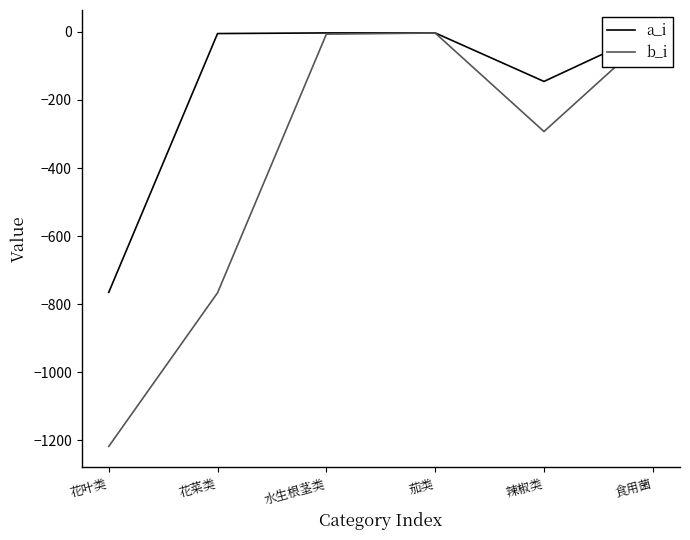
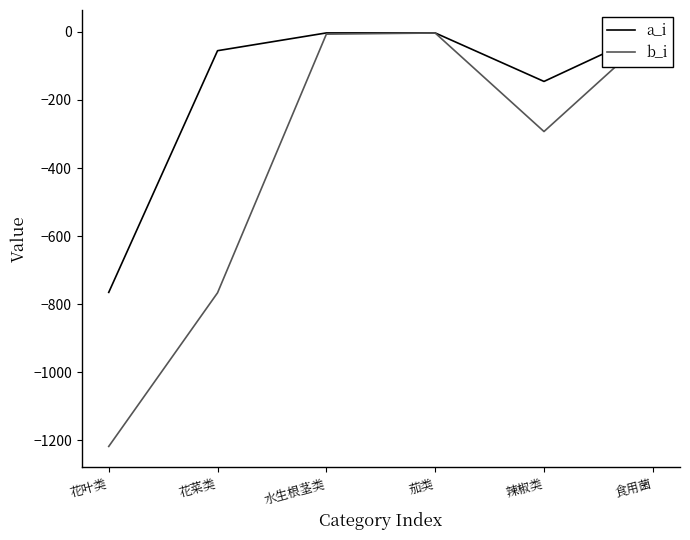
a_i, 花菜类: 0 -> -60
